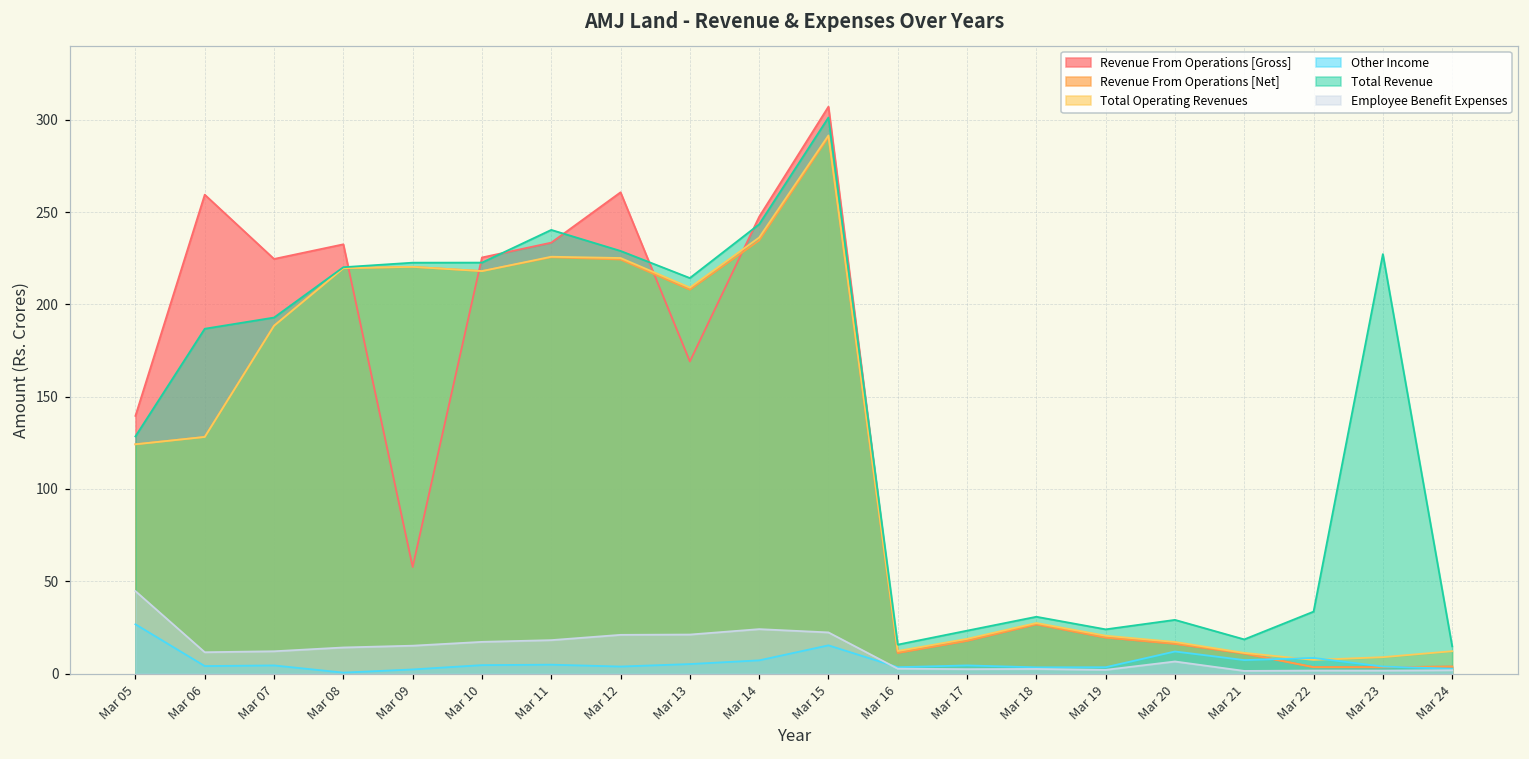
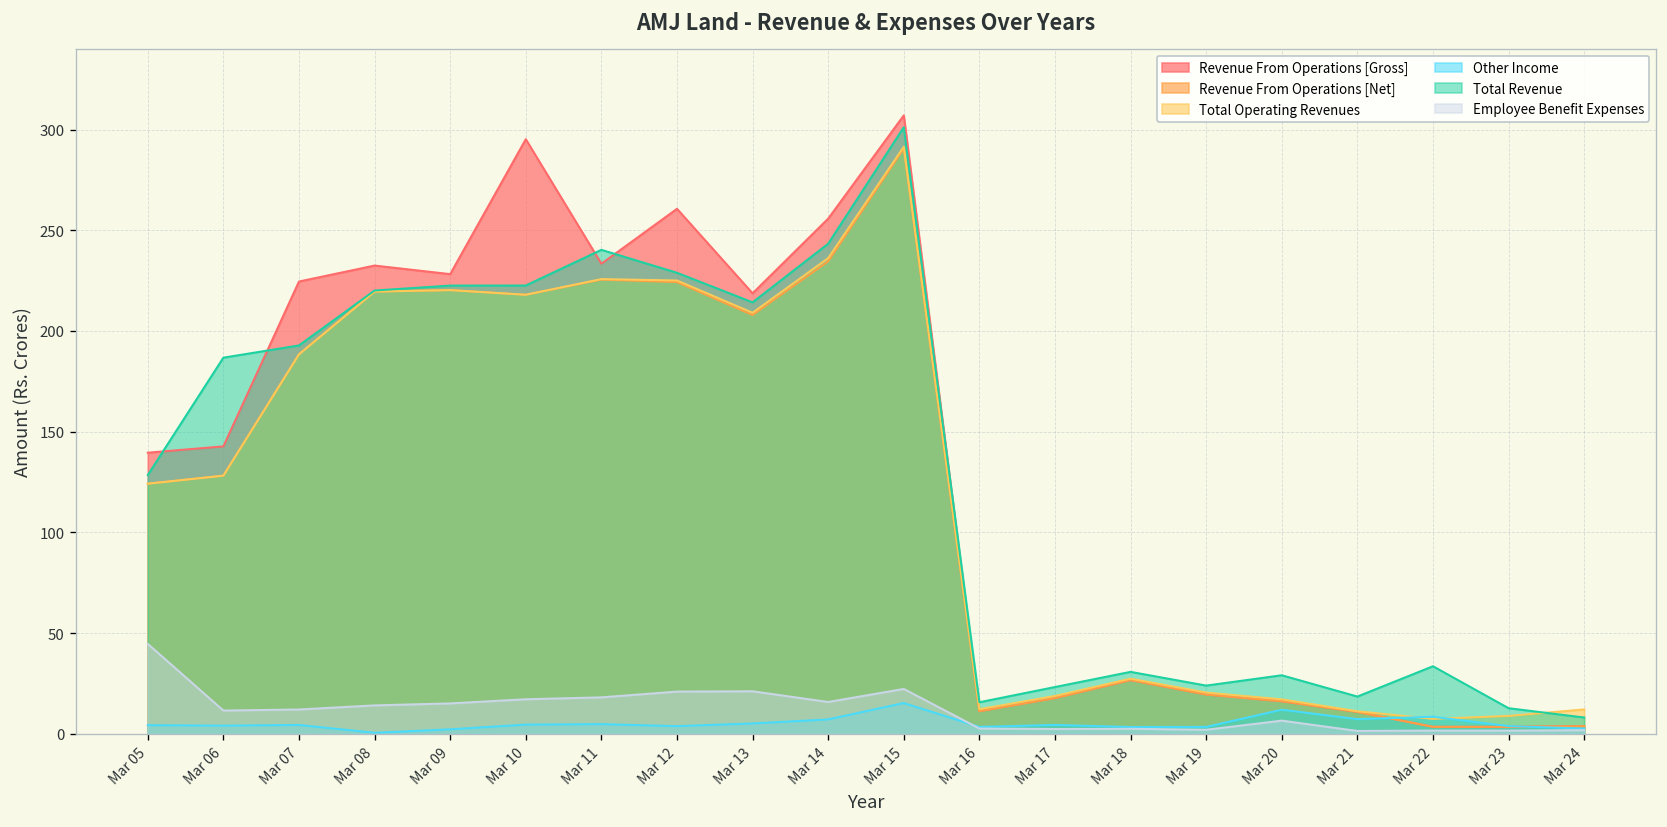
Other Income, Mar 05: 27 -> 4
Revenue From Operations [Gross], Mar 06: 259 -> 143
Revenue From Operations [Gross], Mar 09: 58 -> 228
Revenue From Operations [Gross], Mar 10: 225 -> 295
Revenue From Operations [Gross], Mar 13: 169 -> 219
Revenue From Operations [Gross], Mar 14: 247 -> 256
Employee Benefit Expenses, Mar 14: 24 -> 16
Total Revenue, Mar 23: 227 -> 13
Total Revenue, Mar 24: 15 -> 8
